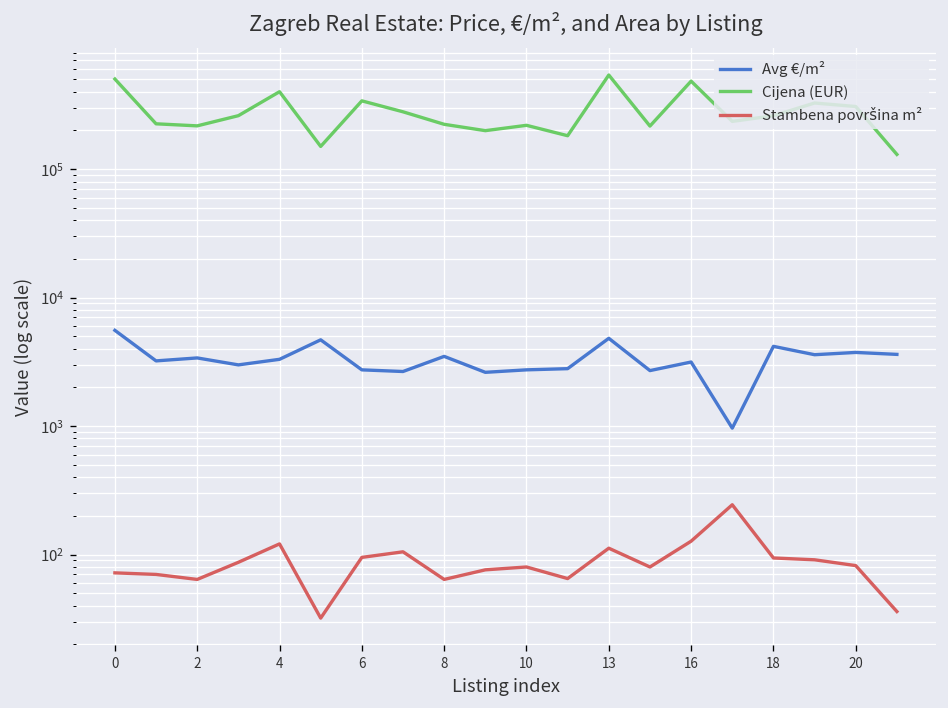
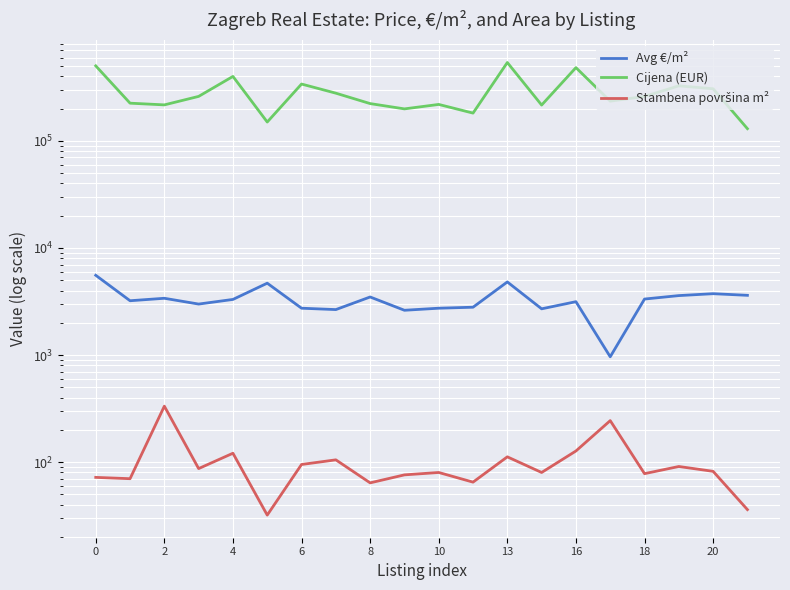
Stambena površina m², 2: 60 -> 330
Avg €/m², 18: 4200 -> 3300
Stambena površina m², 18: 90 -> 80
